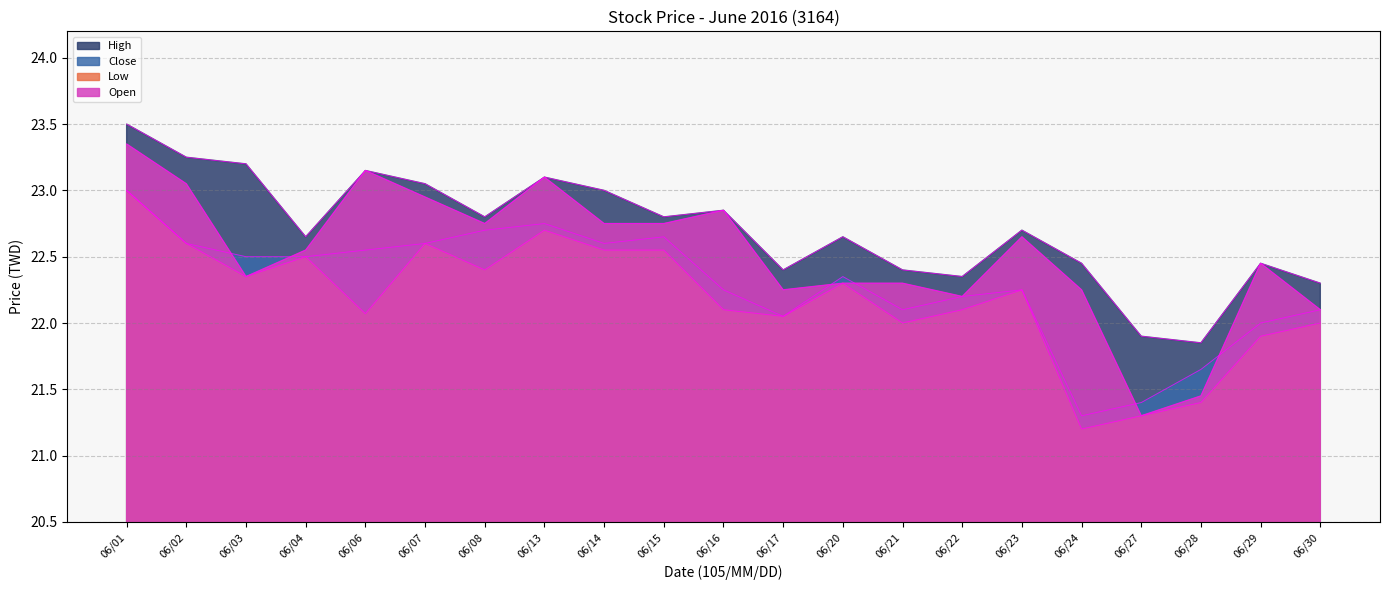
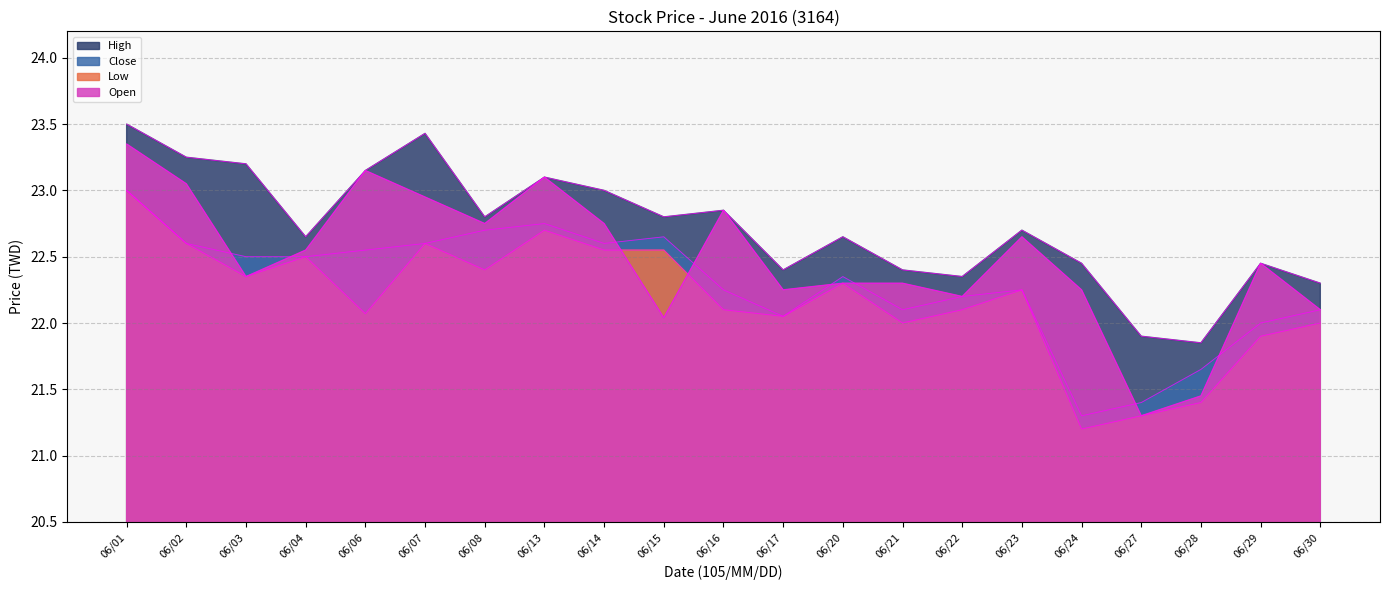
High, 06/07: 23.05 -> 23.43
Open, 06/15: 22.75 -> 22.04
